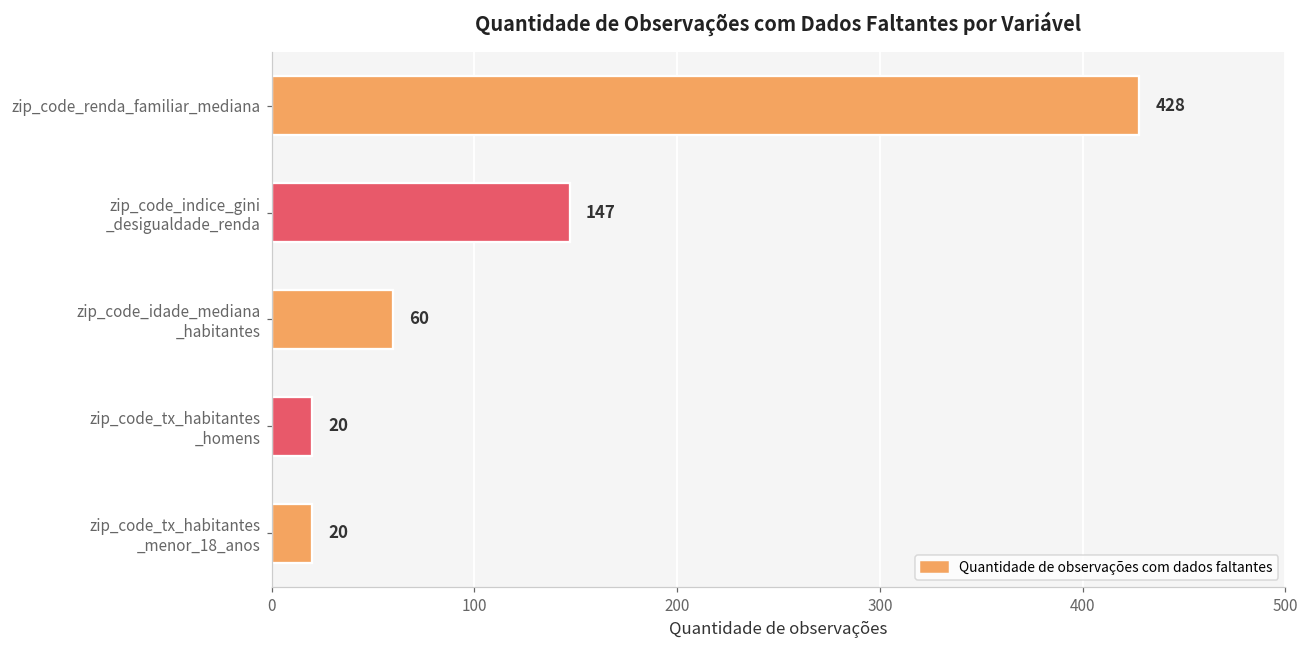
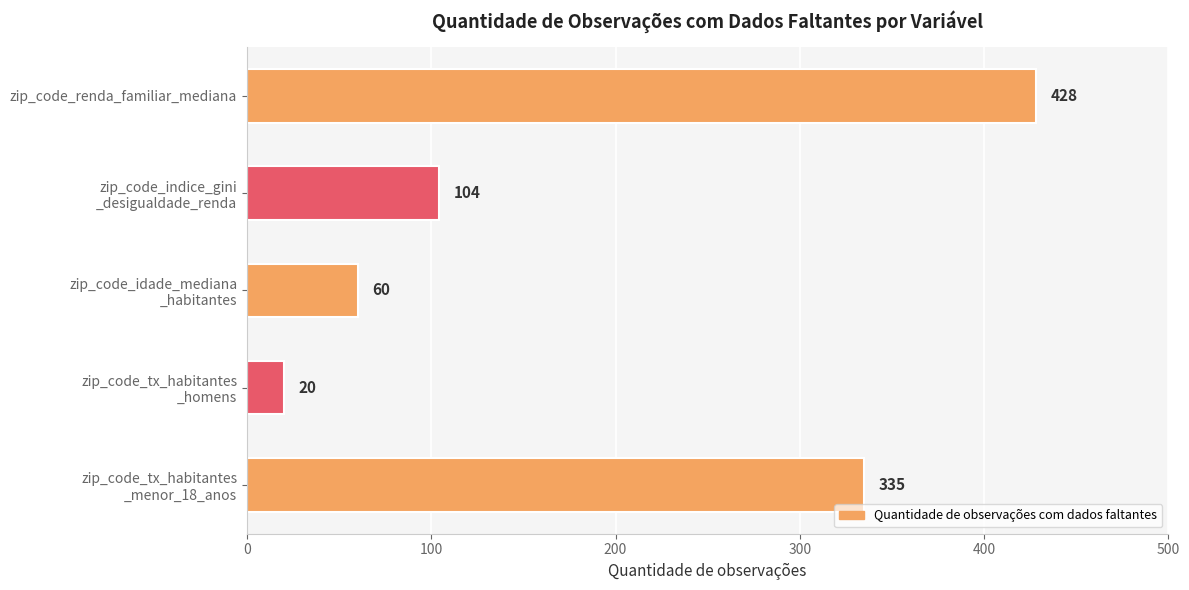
zip_code_indice_gini _desigualdade_renda: 147 -> 104
zip_code_tx_habitantes _menor_18_anos: 20 -> 335
